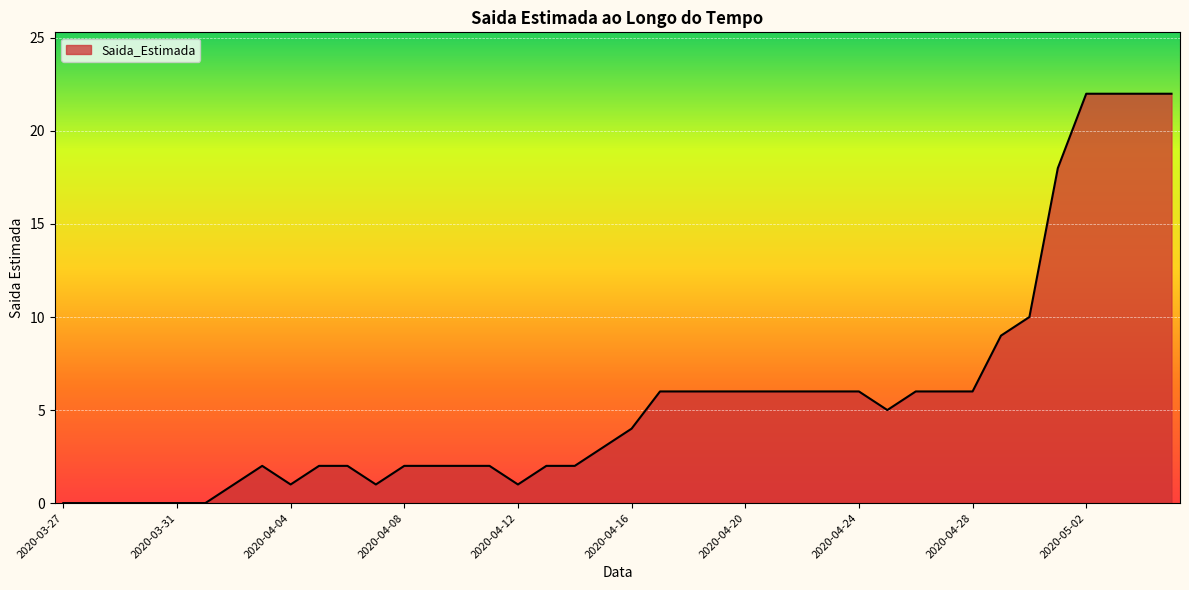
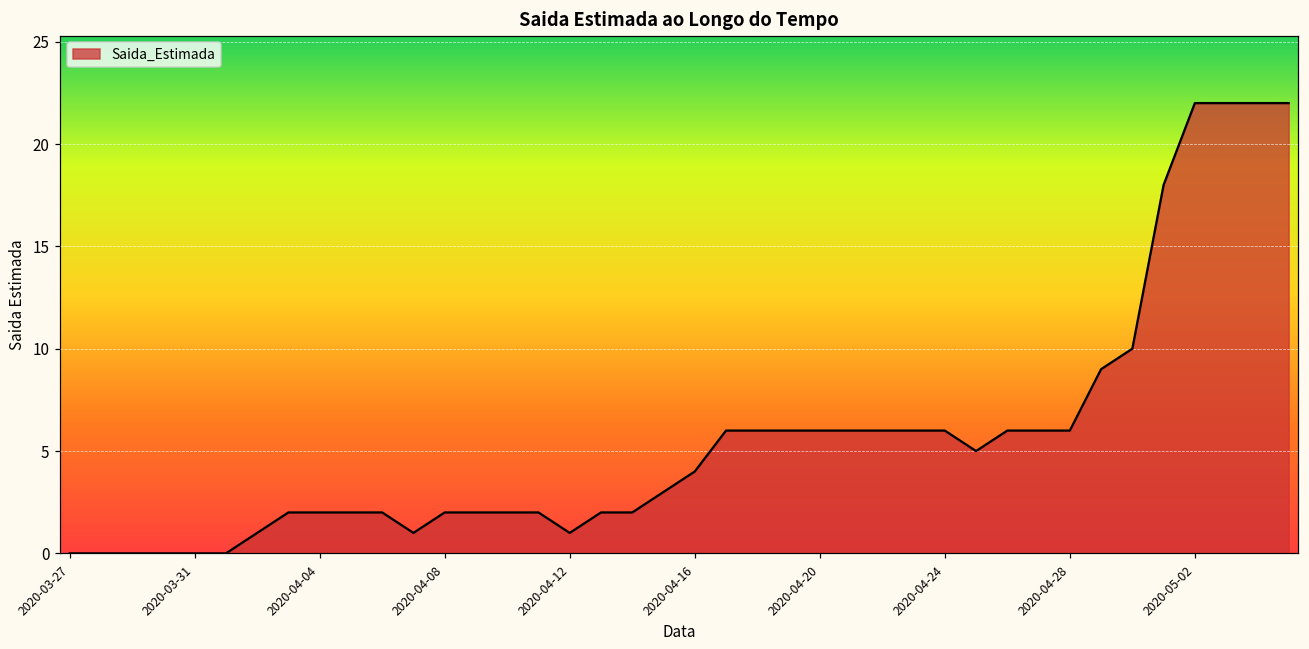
2020-04-04: 1 -> 2
